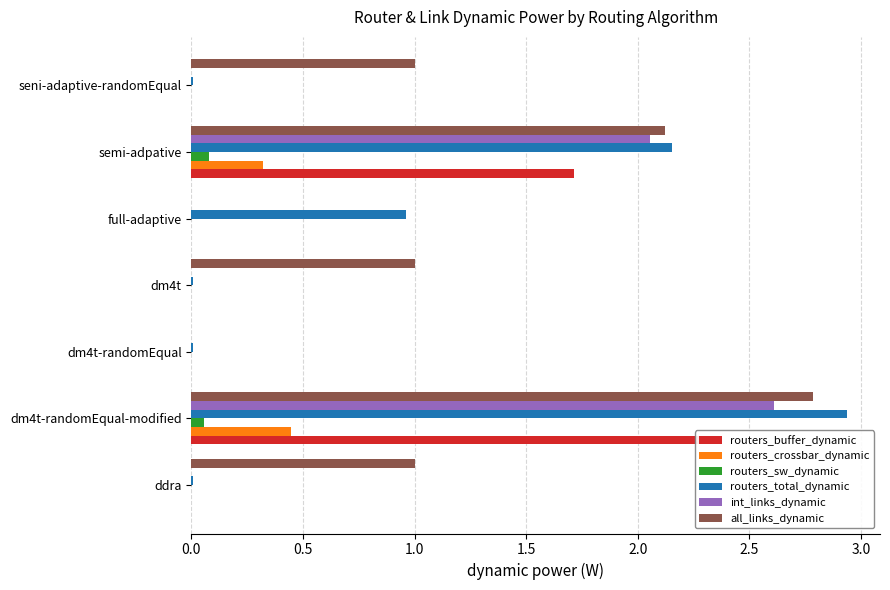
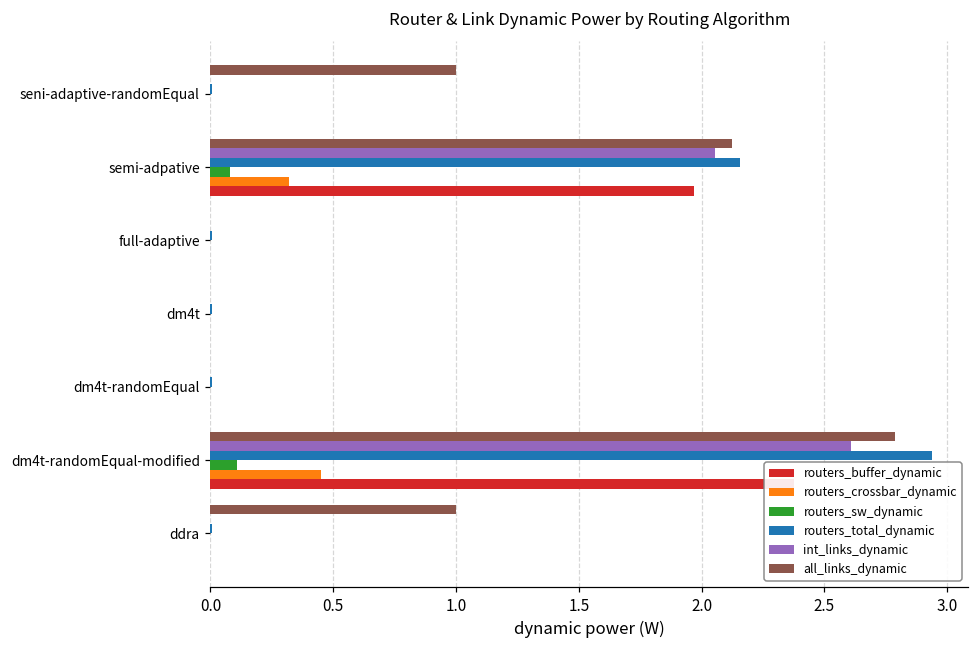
routers_buffer_dynamic, semi-adpative: 1.71 -> 1.97
routers_total_dynamic, full-adaptive: 0.96 -> 0.01
all_links_dynamic, dm4t: 1 -> 0
routers_sw_dynamic, dm4t-randomEqual-modified: 0.06 -> 0.11
